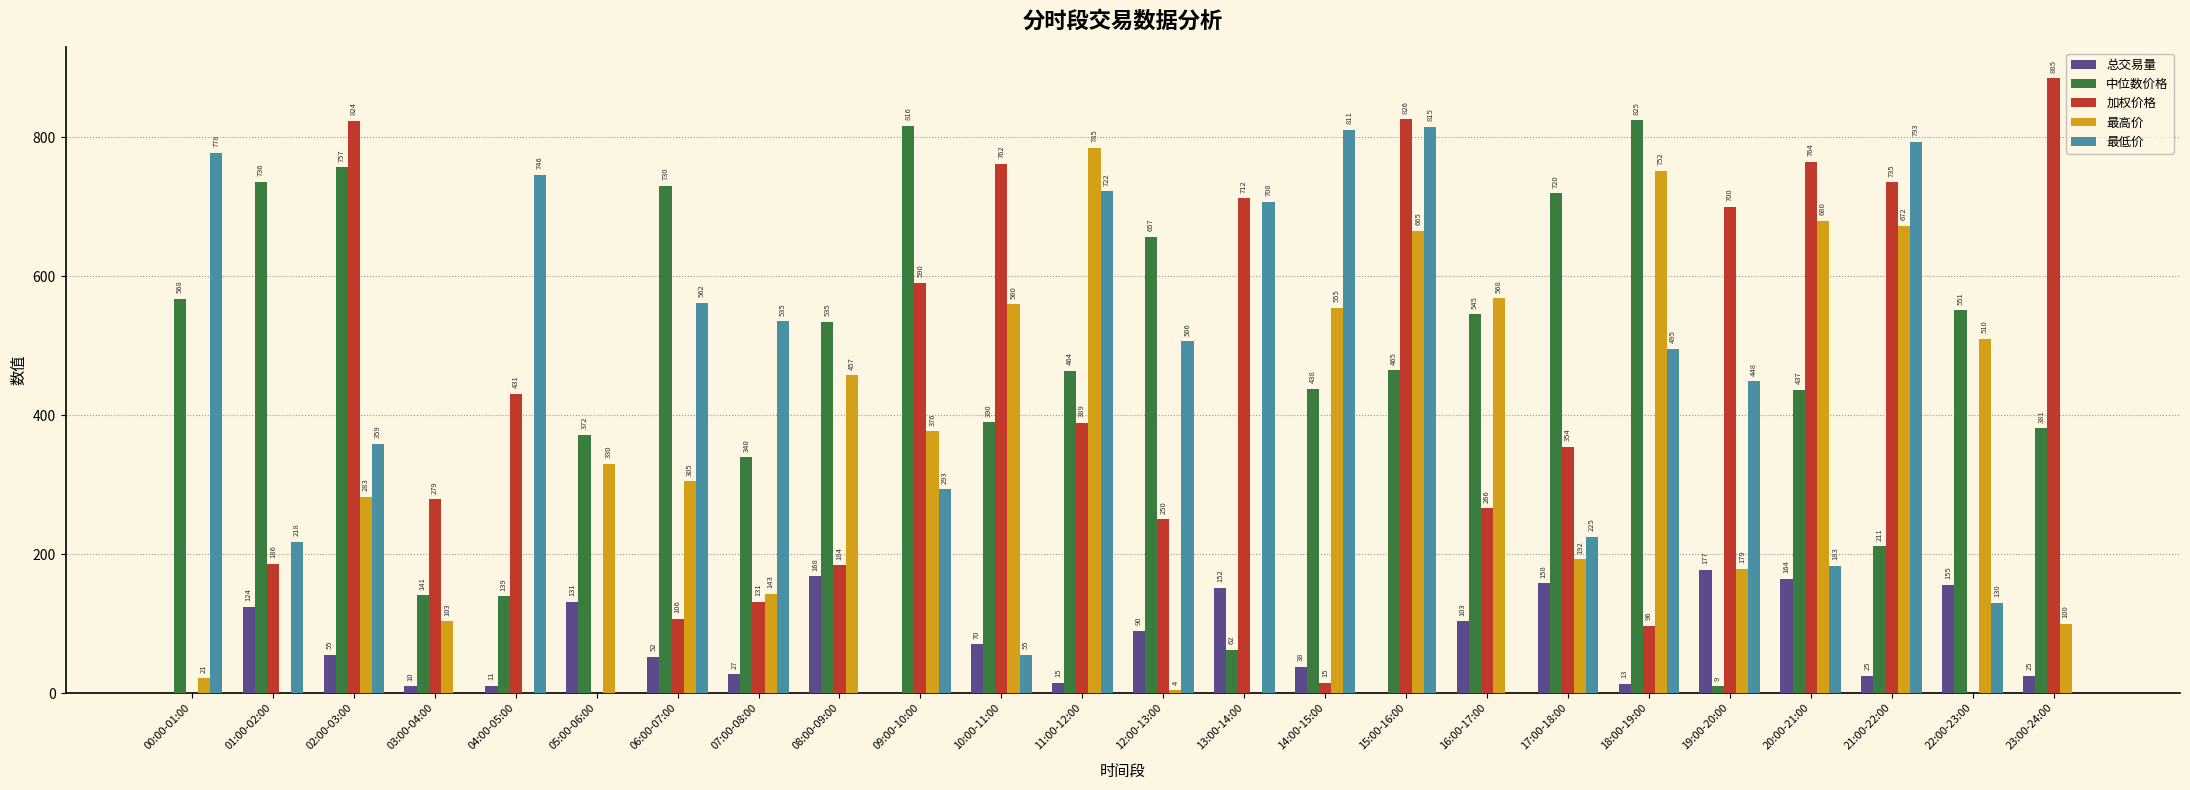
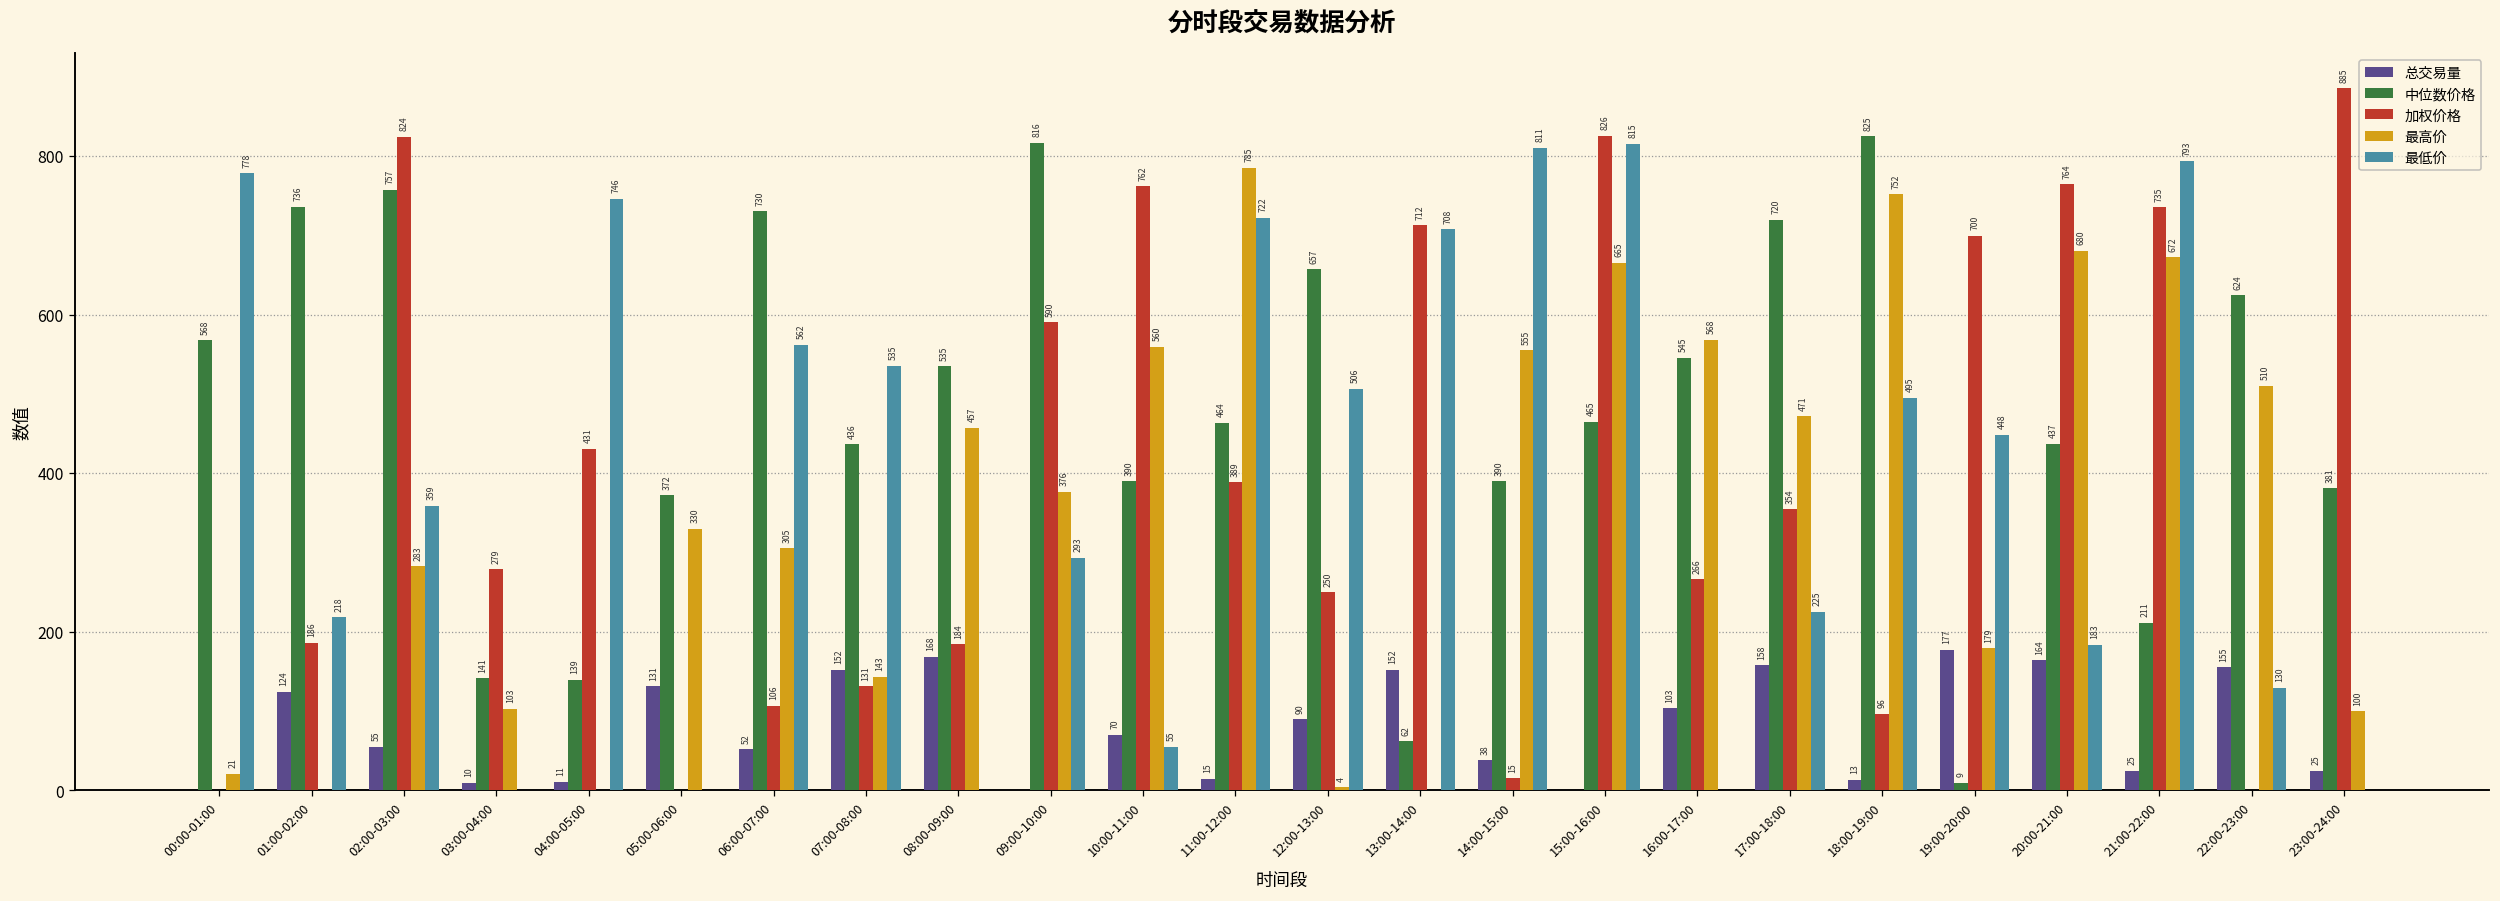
总交易量, 07:00-08:00: 27 -> 152
中位数价格, 07:00-08:00: 340 -> 436
中位数价格, 14:00-15:00: 438 -> 390
最高价, 17:00-18:00: 192 -> 471
中位数价格, 22:00-23:00: 551 -> 624
